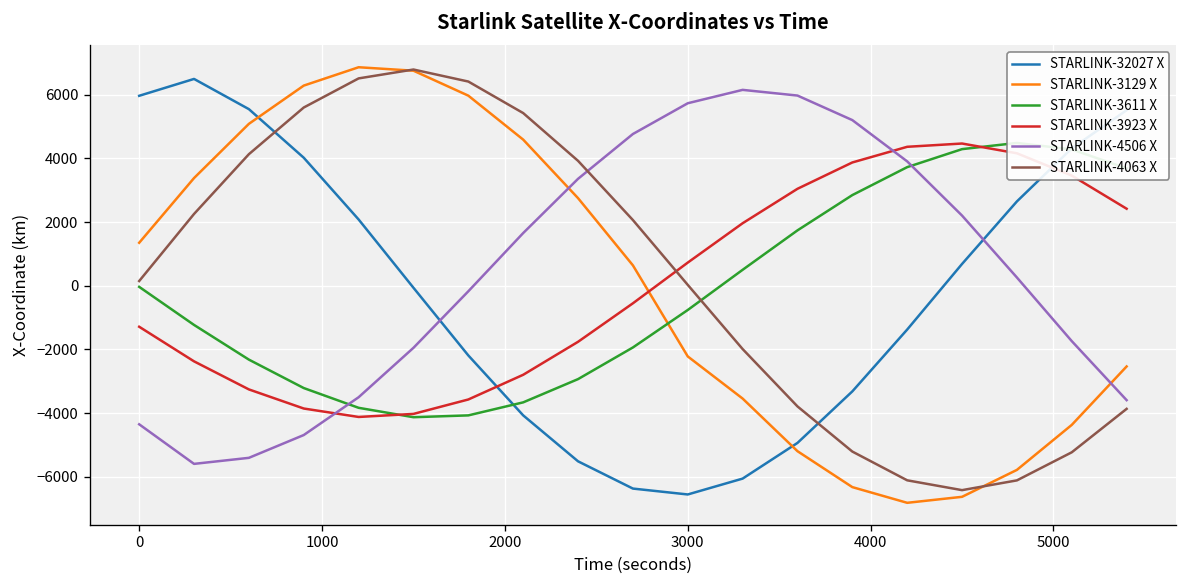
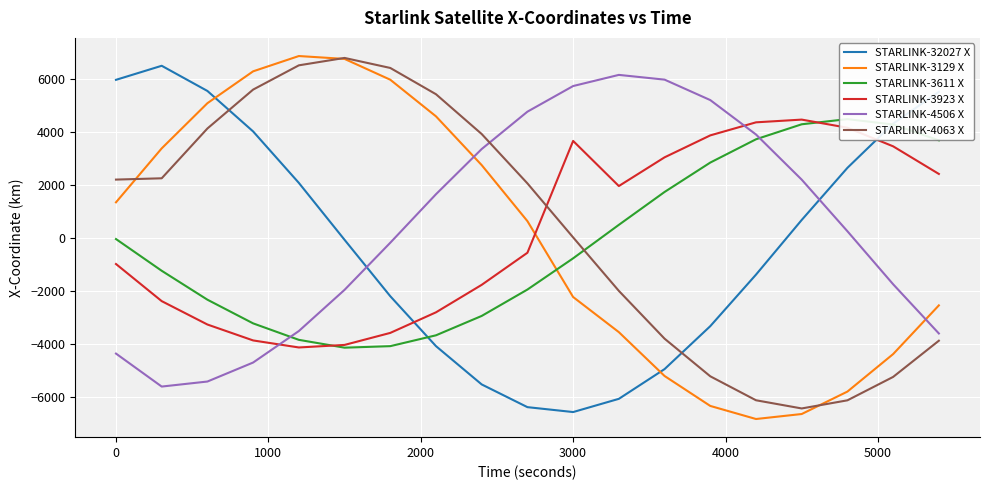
STARLINK-3923 X, 0: -1300 -> -1000
STARLINK-4063 X, 0: 100 -> 2200
STARLINK-3923 X, 3000: 700 -> 3700
